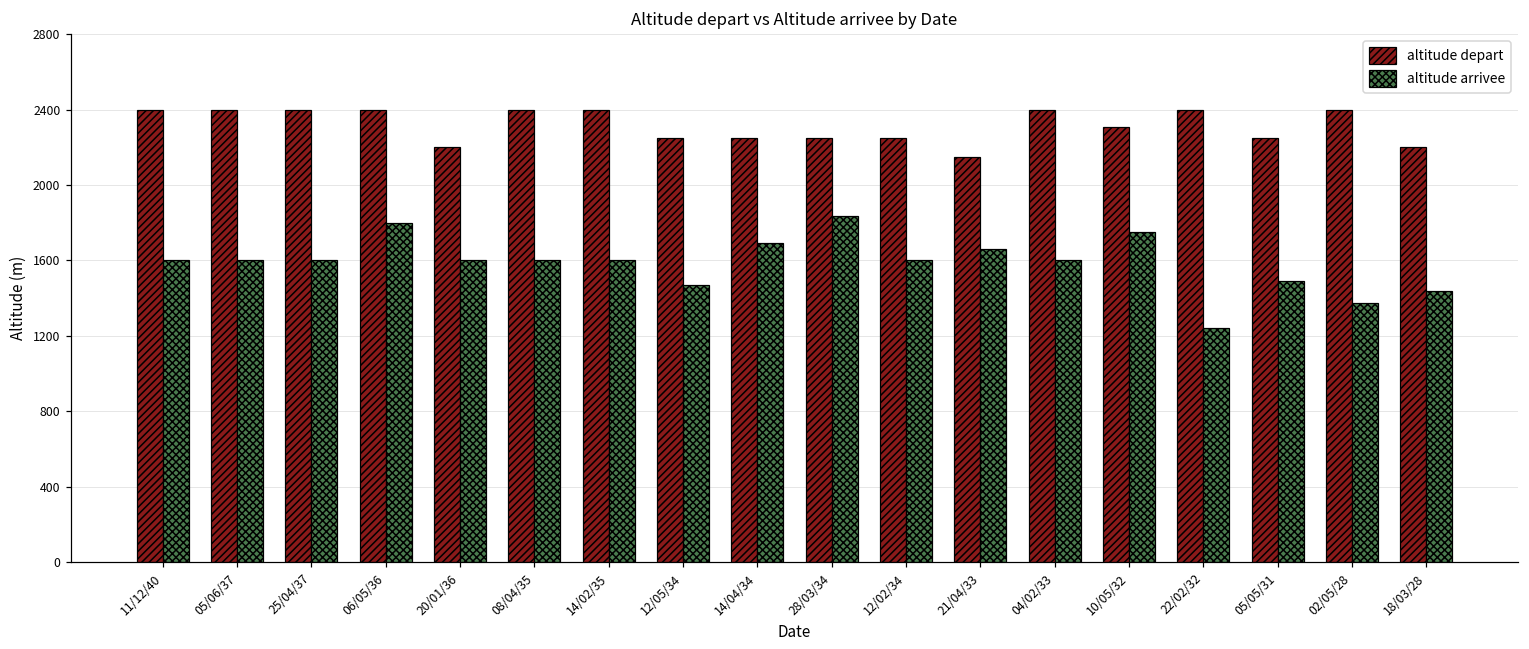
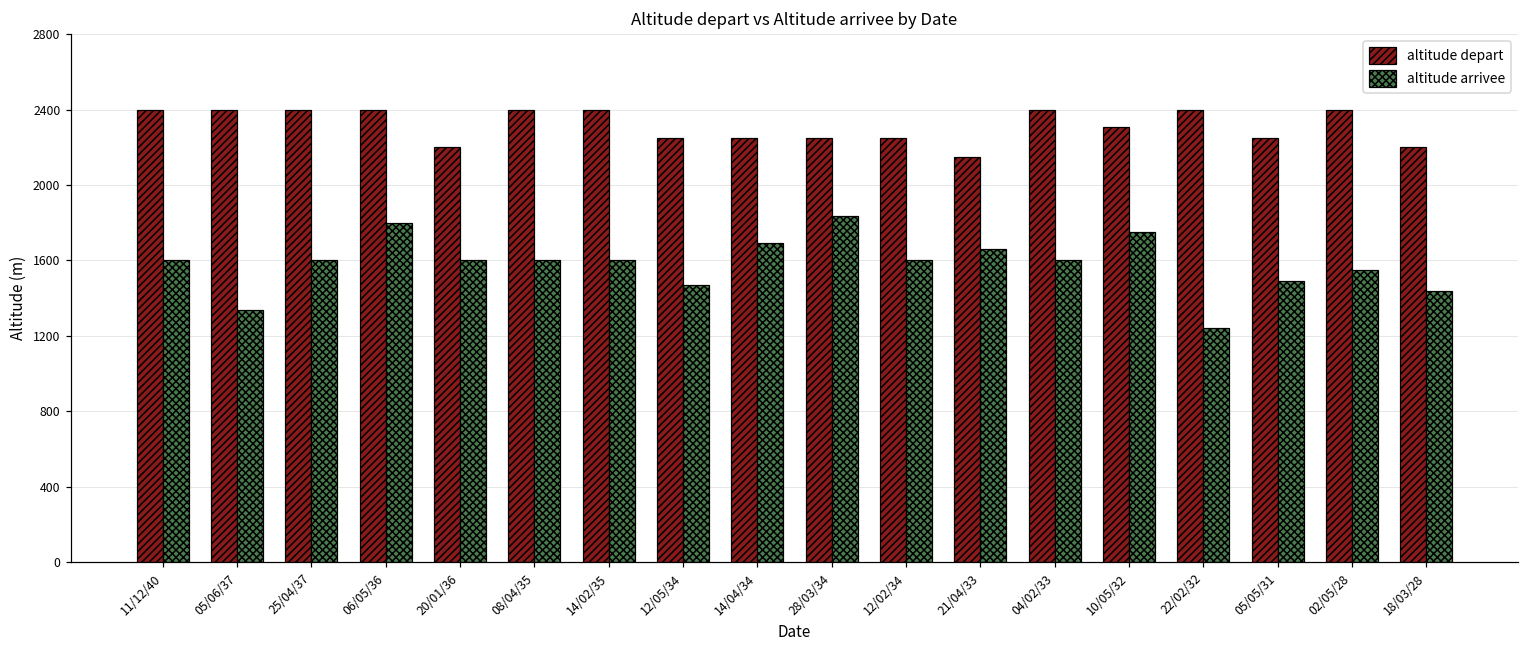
altitude arrivee, 05/06/37: 1600 -> 1340
altitude arrivee, 02/05/28: 1370 -> 1550
